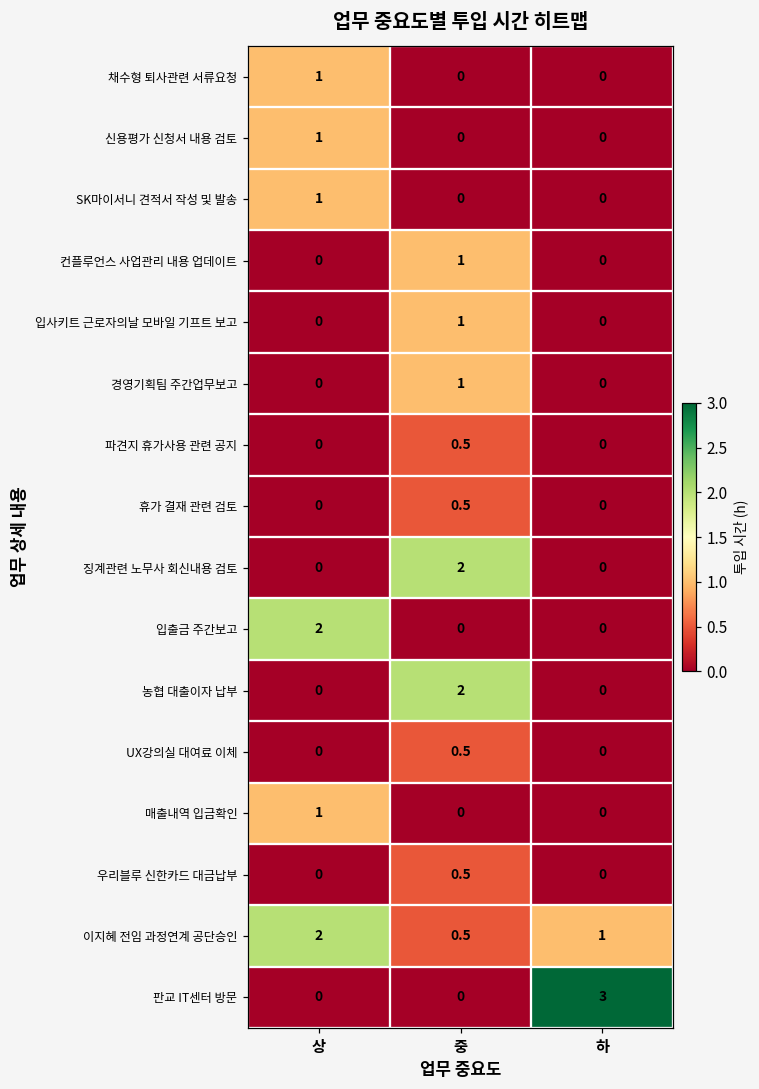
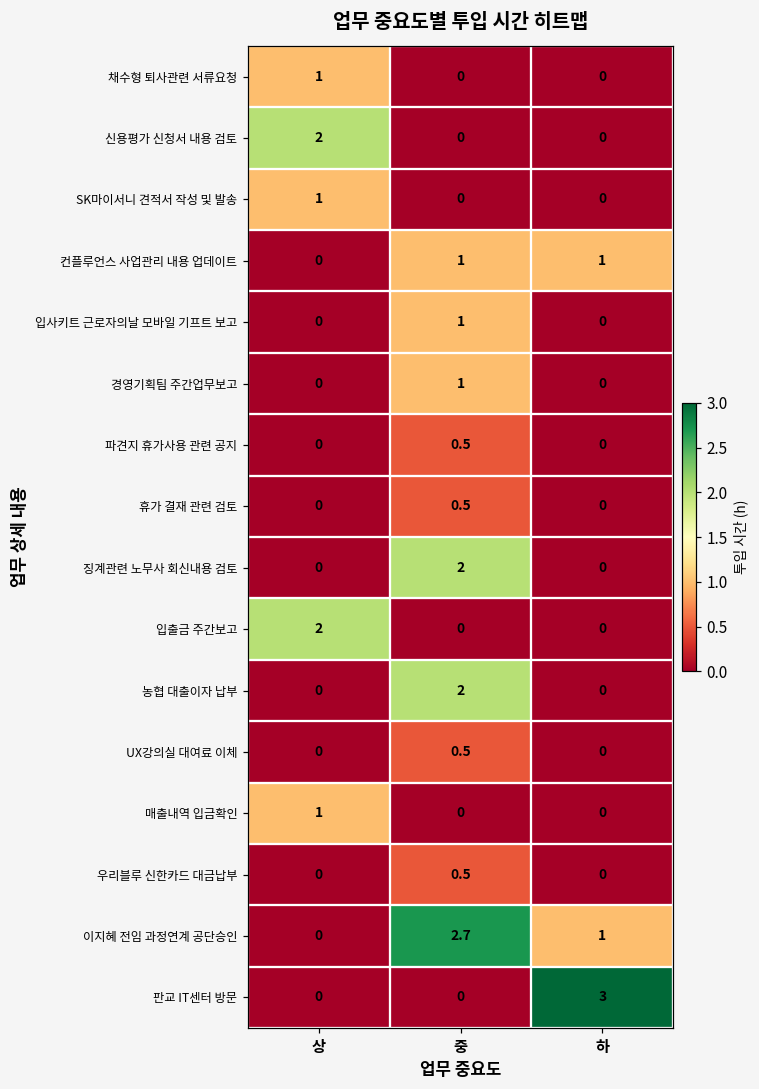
신용평가 신청서 내용 검토, 상: 1 -> 2
컨플루언스 사업관리 내용 업데이트, 하: 0 -> 1
이지혜 전임 과정연계 공단승인, 상: 2 -> 0
이지혜 전임 과정연계 공단승인, 중: 0.5 -> 2.7
